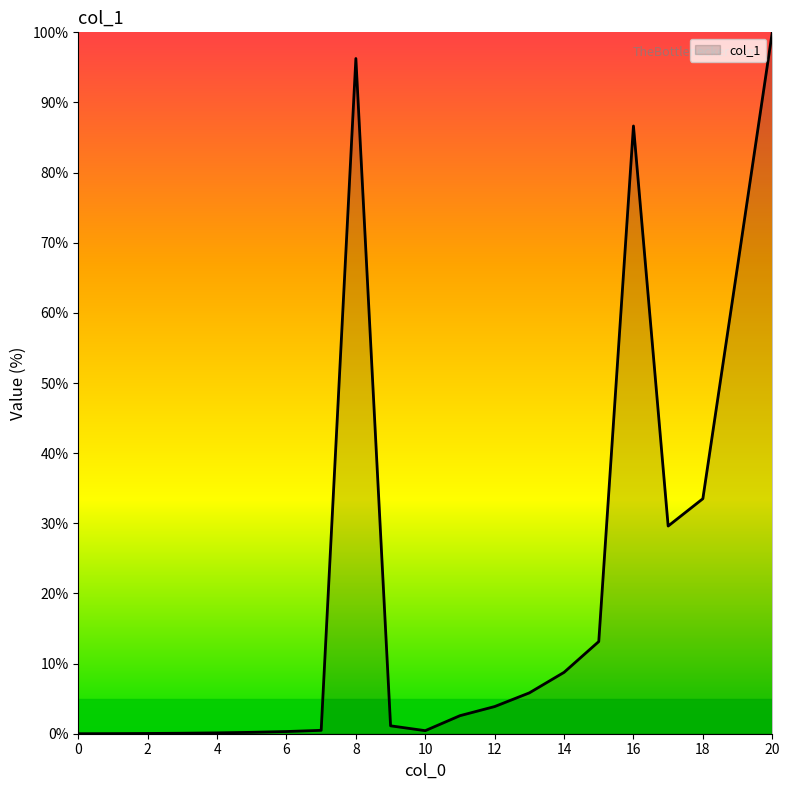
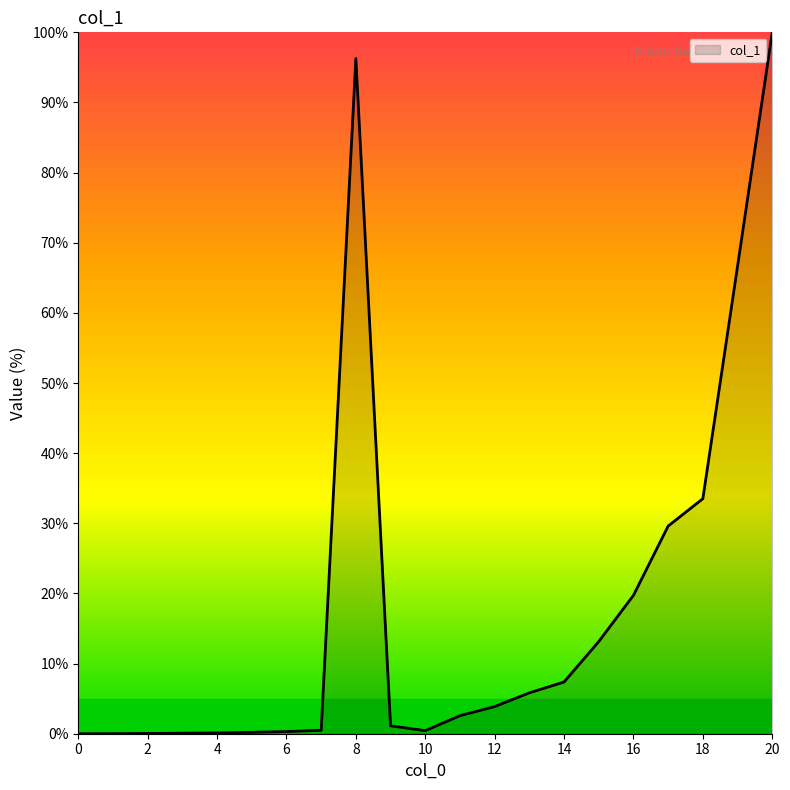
14: 9% -> 7%
16: 87% -> 20%
